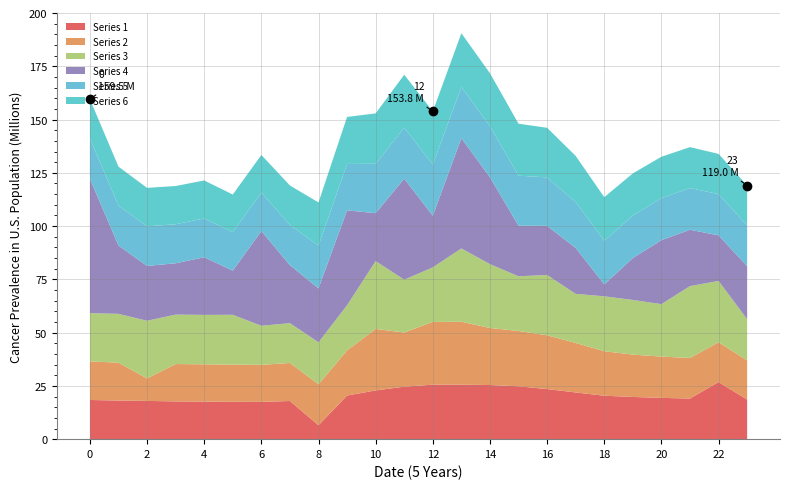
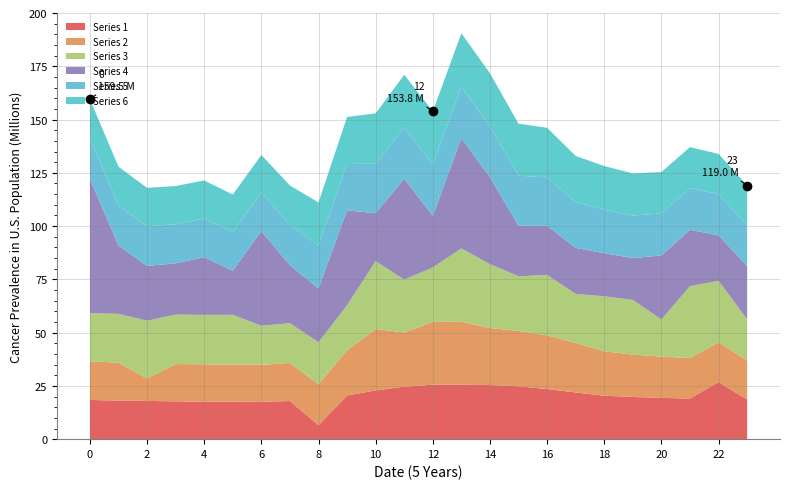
Series 4, 18: 6 -> 20
Series 3, 20: 25 -> 17
